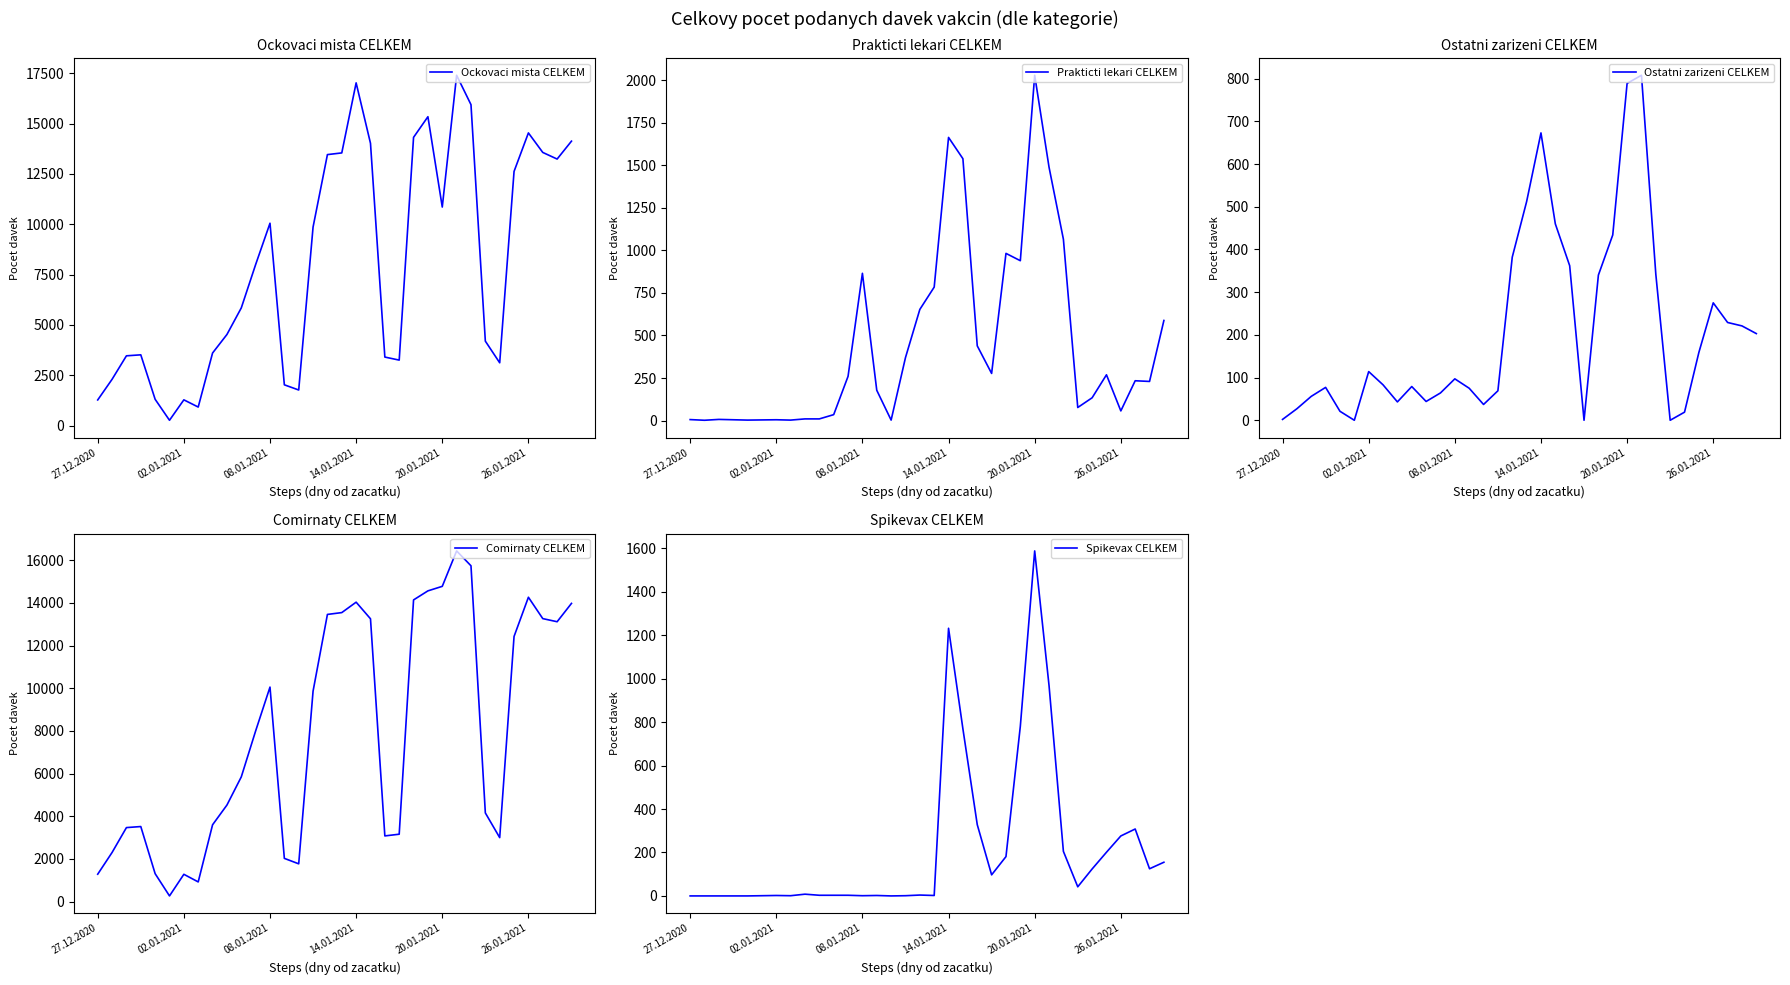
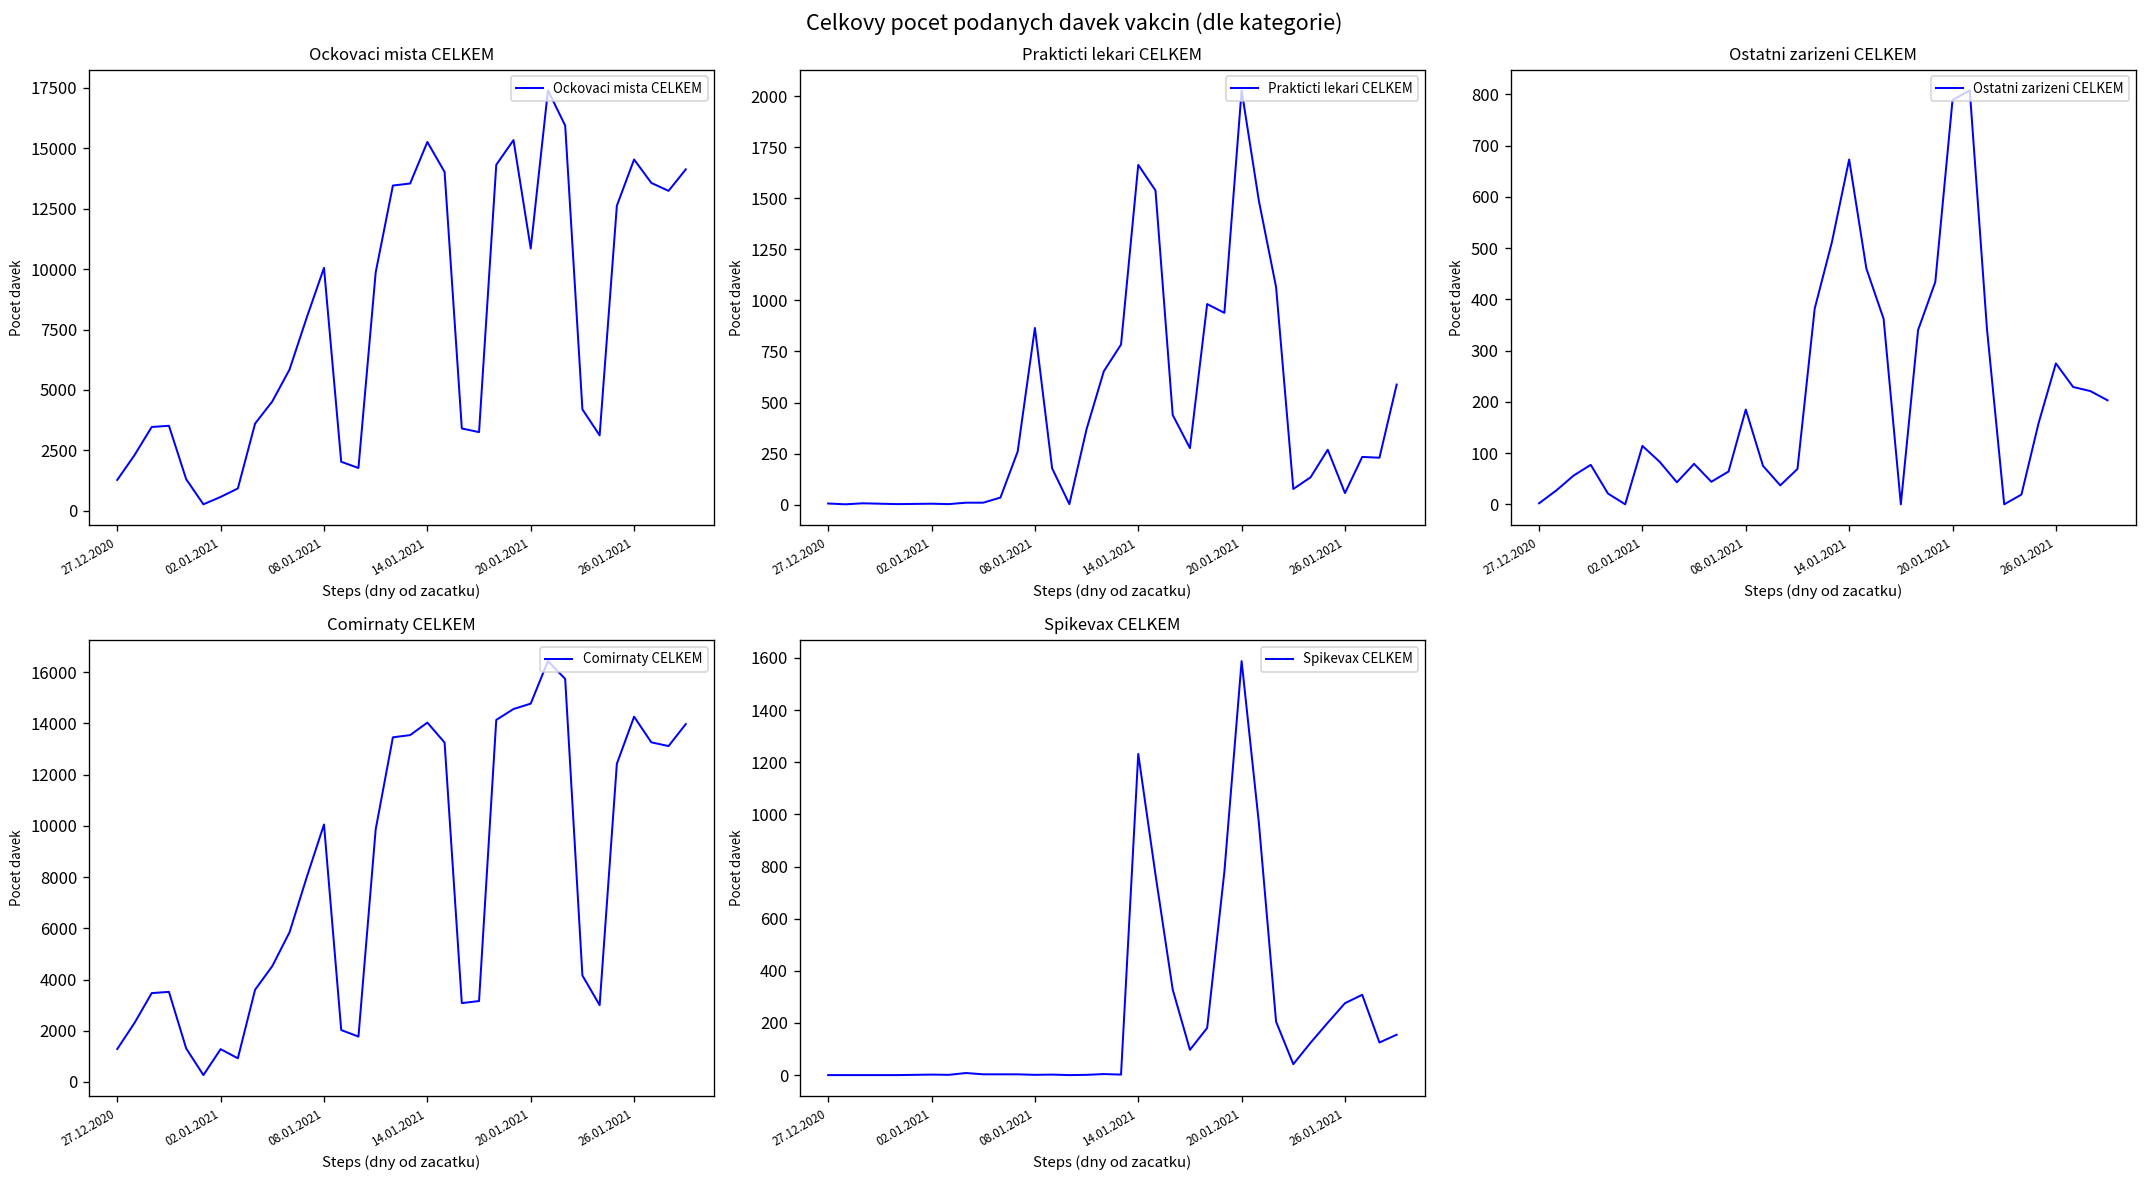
Ockovaci mista CELKEM, 02.01.2021: 1300 -> 600
Ockovaci mista CELKEM, 14.01.2021: 17000 -> 15300
Ostatni zarizeni CELKEM, 08.01.2021: 100 -> 190
